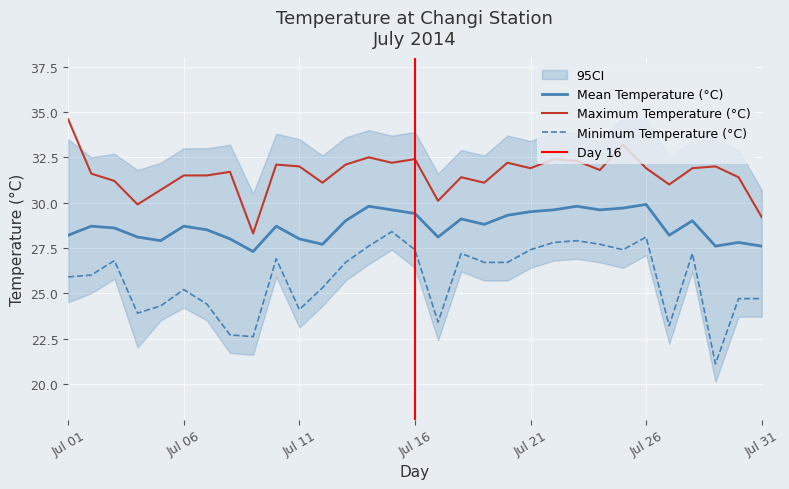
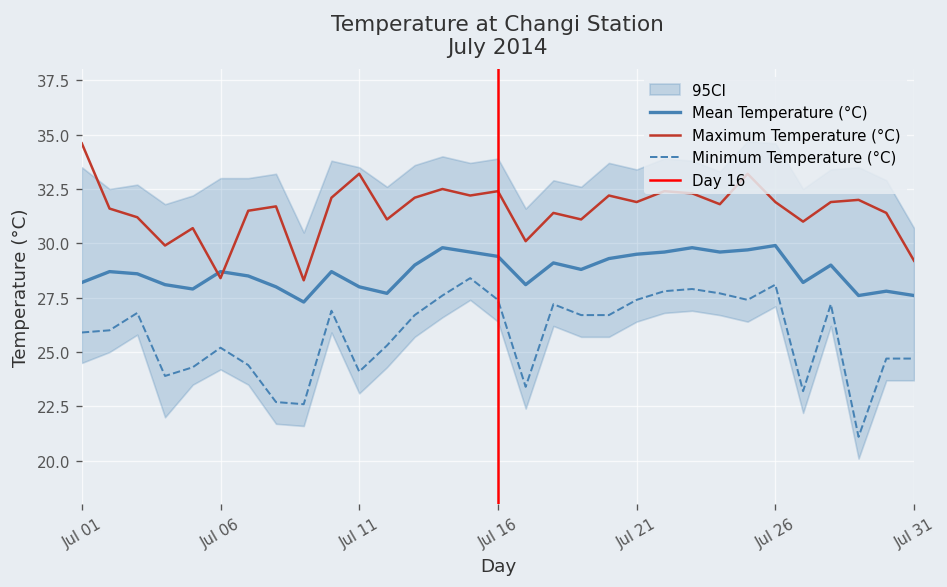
Maximum Temperature (°C), Jul 06: 31.5 -> 28.4
Maximum Temperature (°C), Jul 11: 32.0 -> 33.2
